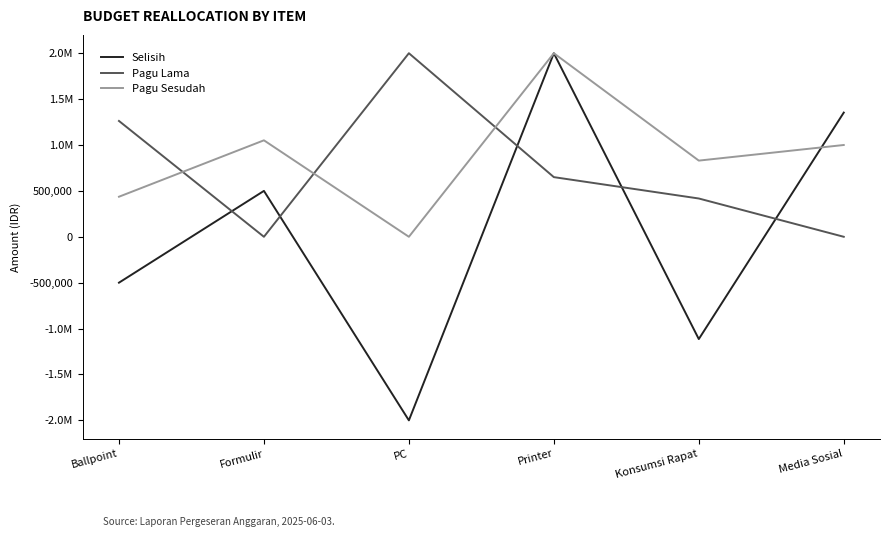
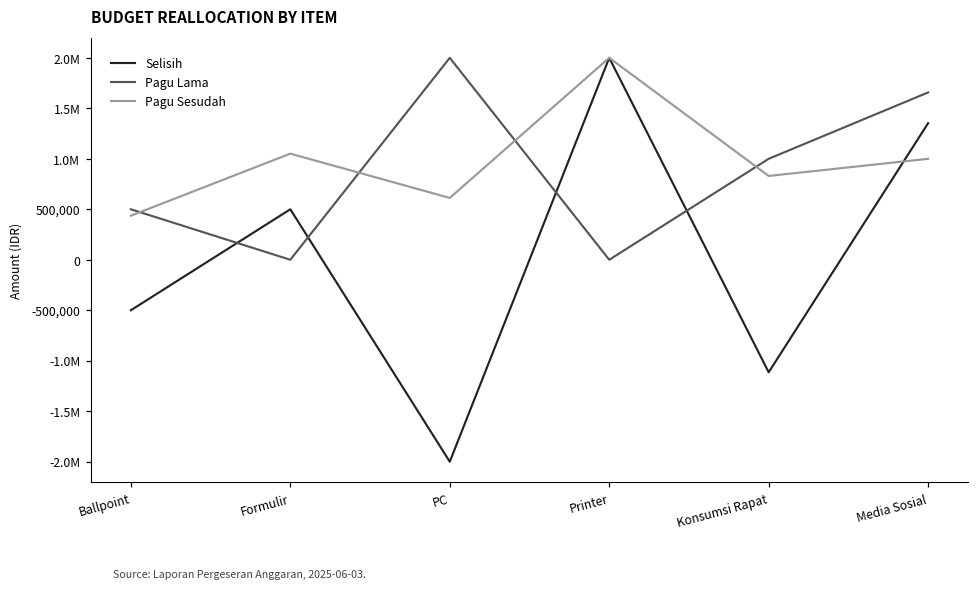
Pagu Lama, Ballpoint: 1,300,000 -> 500,000
Pagu Sesudah, PC: 0 -> 600,000
Pagu Lama, Printer: 600,000 -> 0
Pagu Lama, Konsumsi Rapat: 400,000 -> 1,000,000
Pagu Lama, Media Sosial: 0 -> 1,700,000
